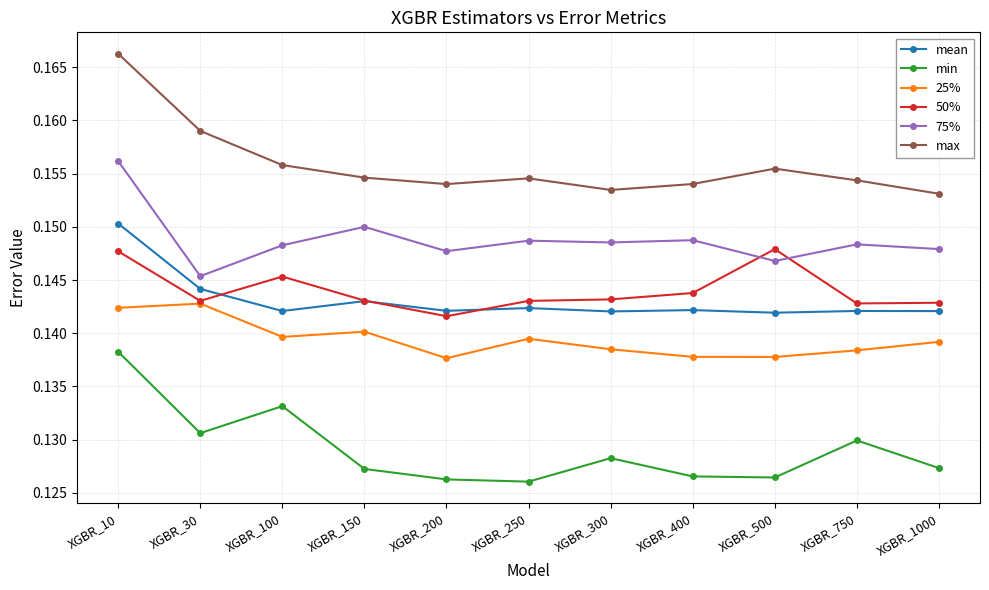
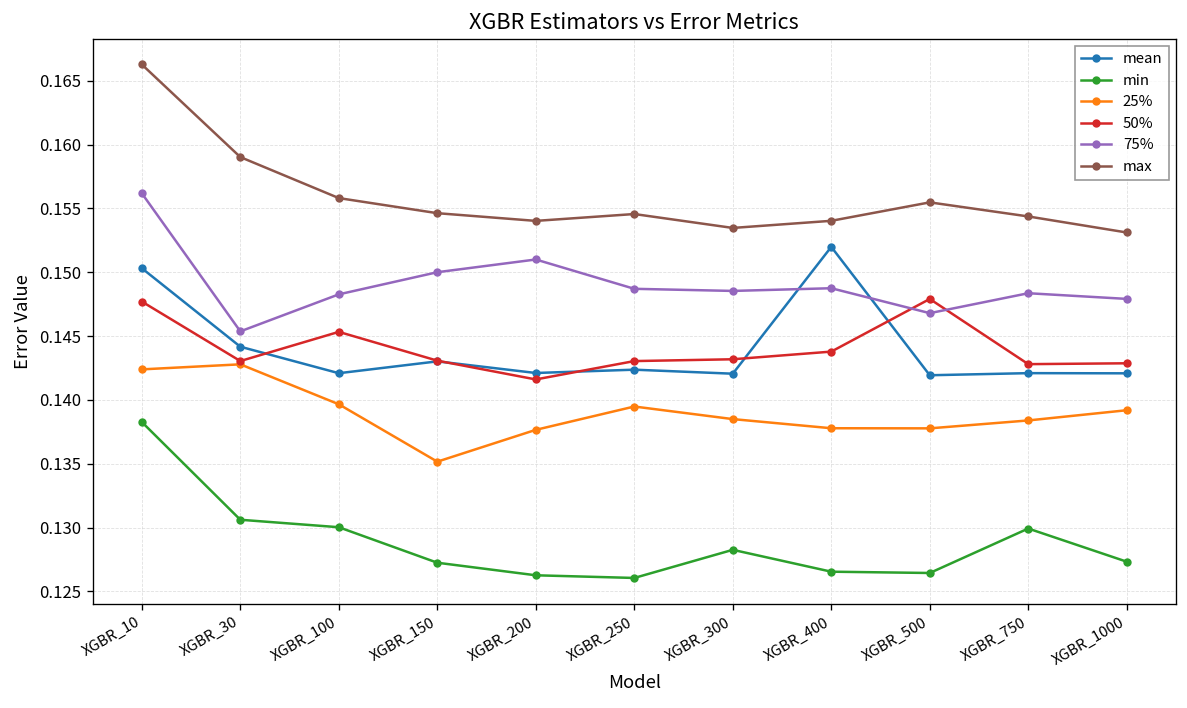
min, XGBR_100: 0.1332 -> 0.1300
25%, XGBR_150: 0.1401 -> 0.1352
75%, XGBR_200: 0.1477 -> 0.1510
mean, XGBR_400: 0.1422 -> 0.1520
